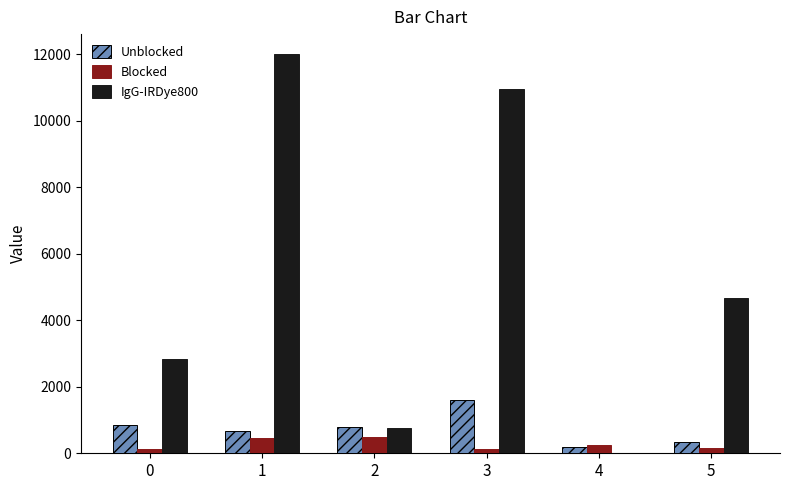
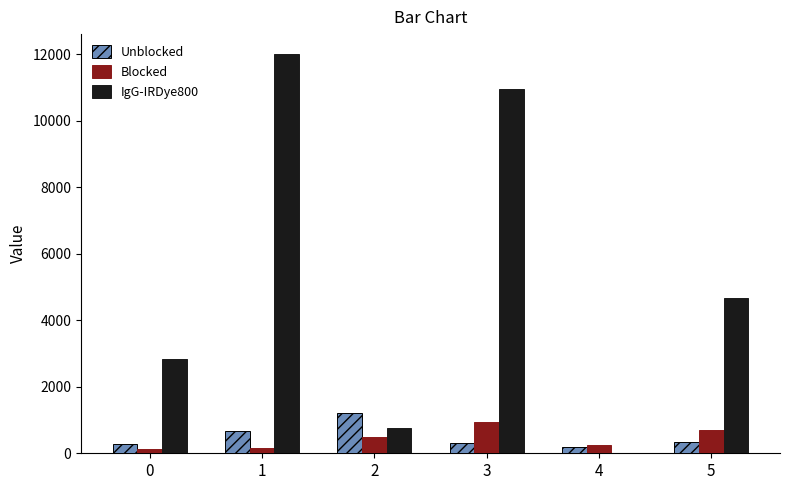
Unblocked, 0: 800 -> 300
Blocked, 1: 500 -> 200
Unblocked, 2: 800 -> 1200
Unblocked, 3: 1600 -> 300
Blocked, 3: 100 -> 900
Blocked, 5: 200 -> 700
